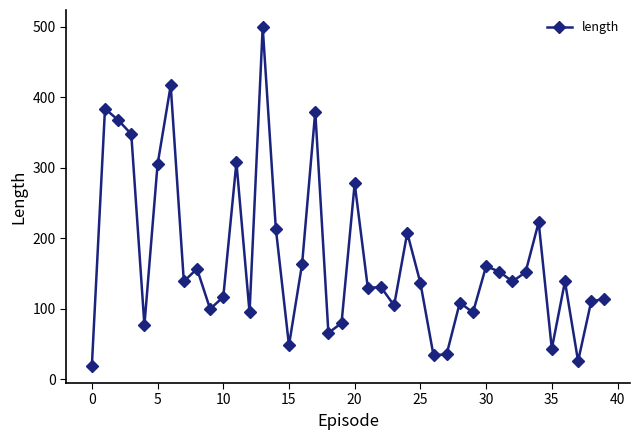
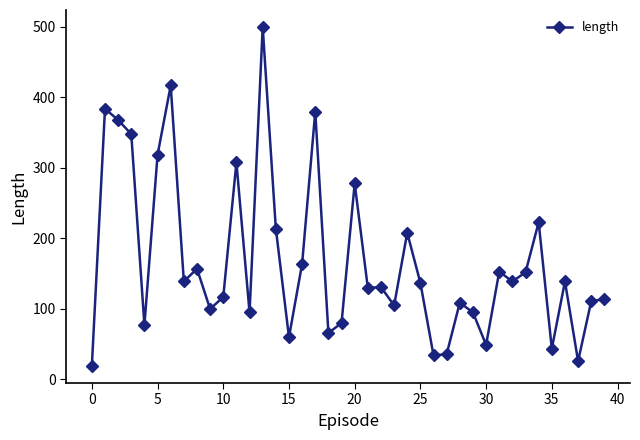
5: 310 -> 320
15: 50 -> 60
30: 160 -> 50
